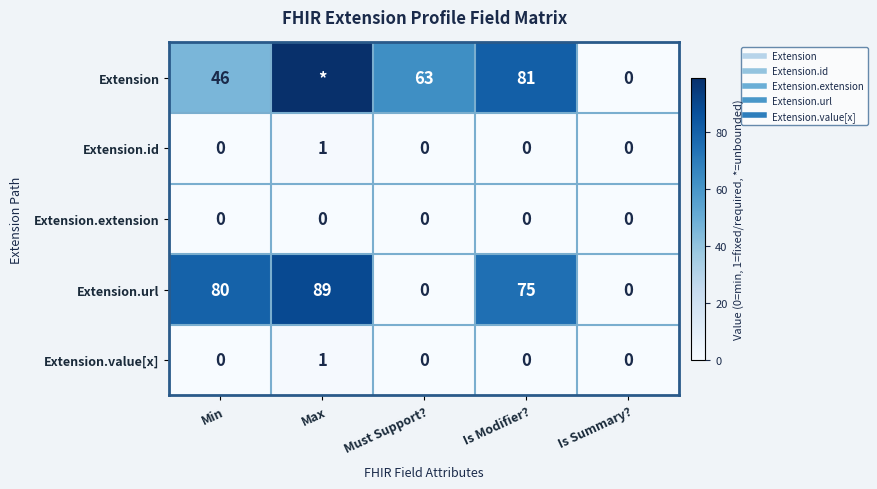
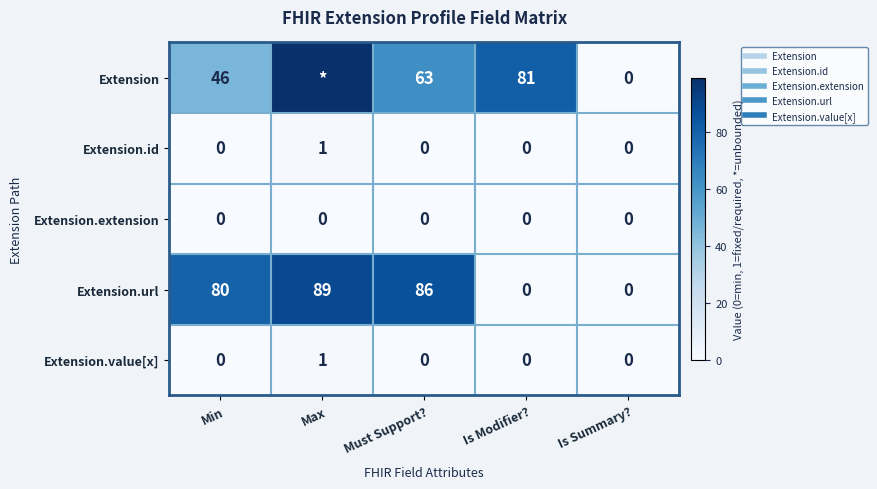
Extension.url, Must Support?: 0 -> 86
Extension.url, Is Modifier?: 75 -> 0
